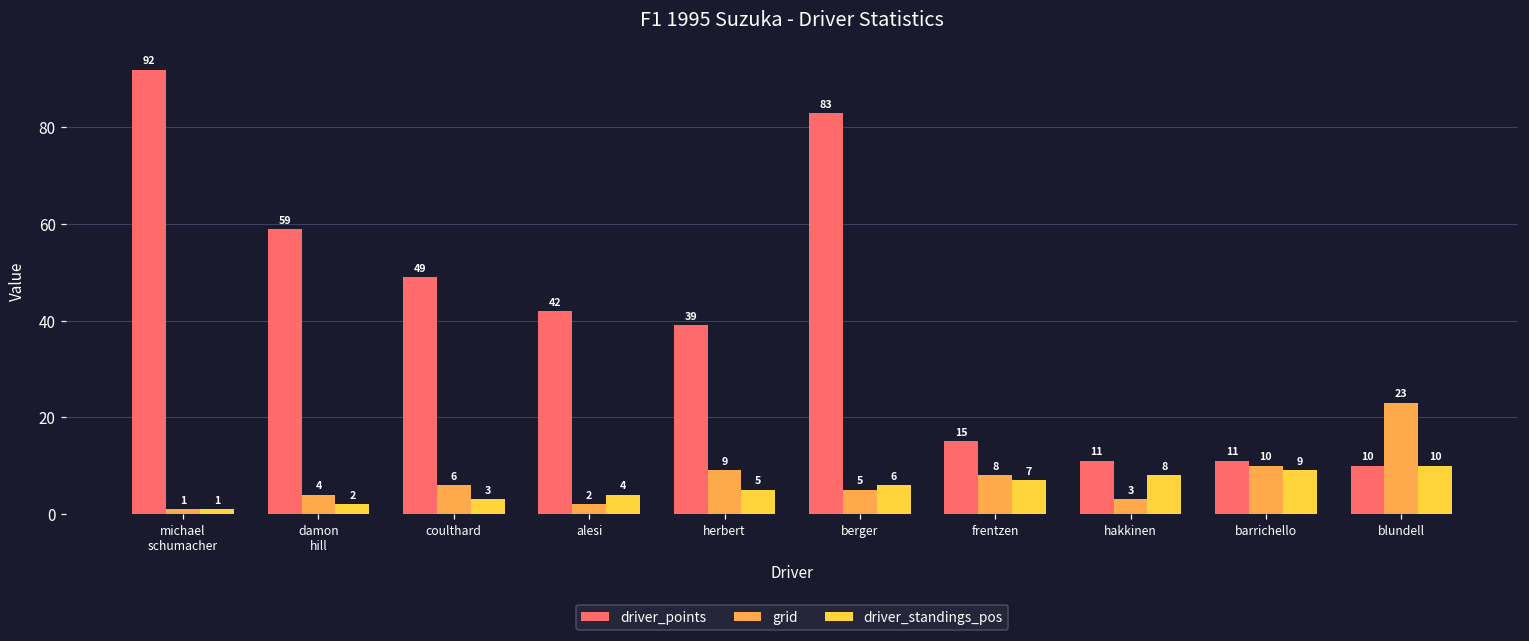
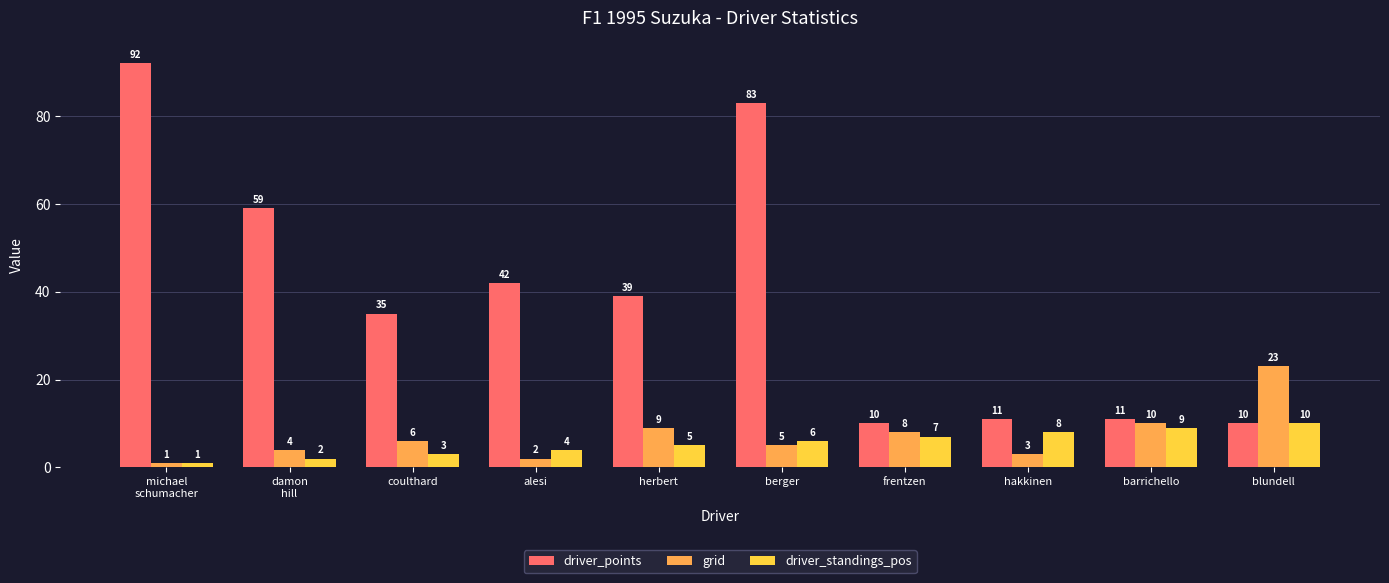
driver_points, coulthard: 49 -> 35
driver_points, frentzen: 15 -> 10
